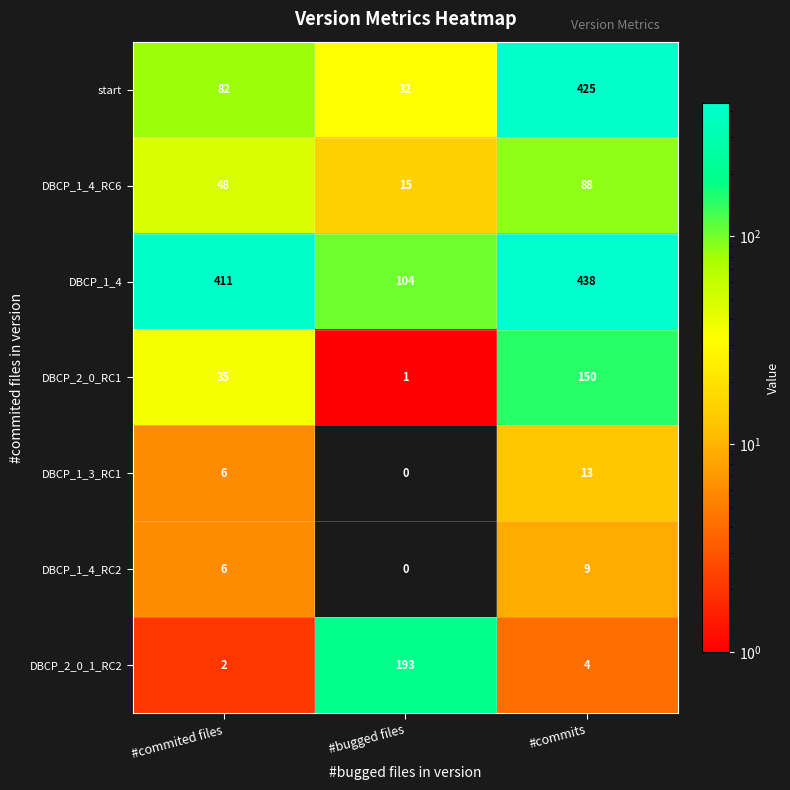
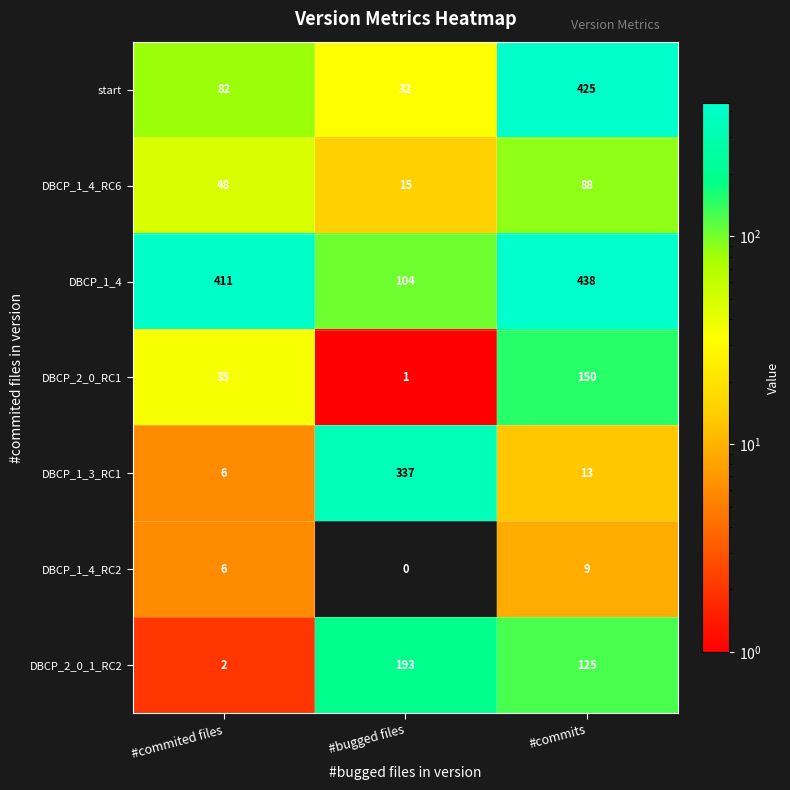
DBCP_1_3_RC1, #bugged files: 0 -> 337
DBCP_2_0_1_RC2, #commits: 4 -> 125
